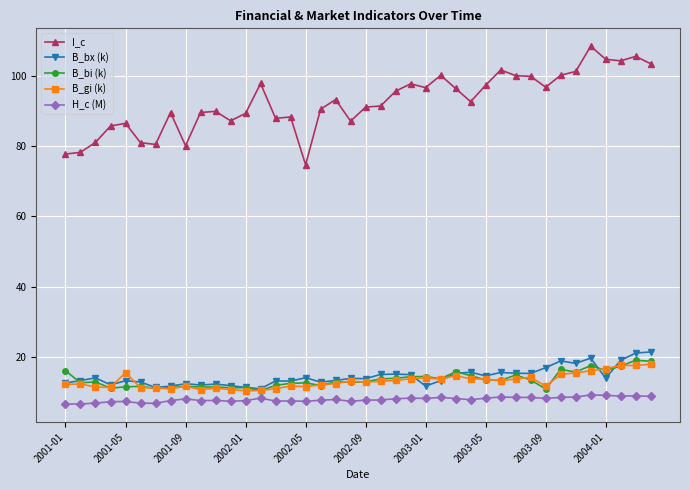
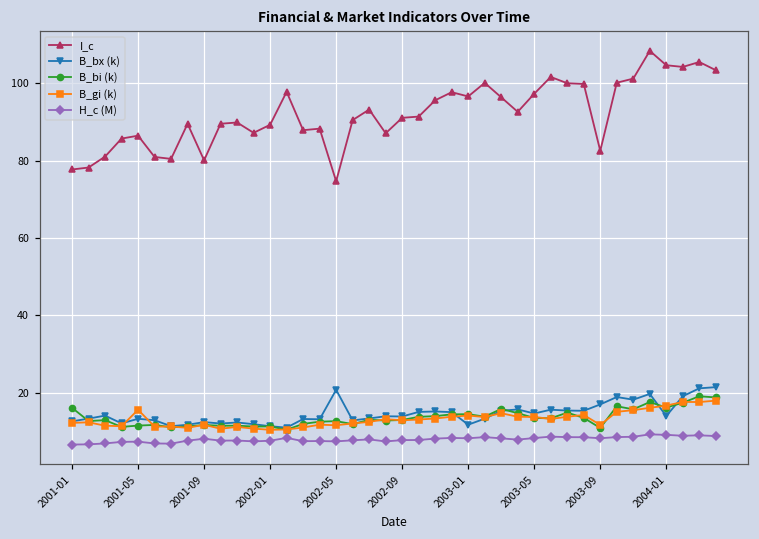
B_bx (k), 2002-05: 14 -> 21
I_c, 2003-09: 97 -> 83
